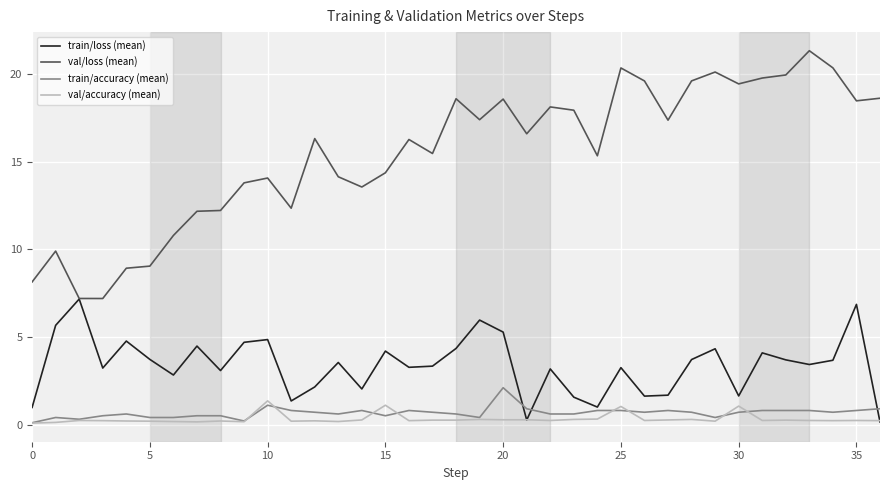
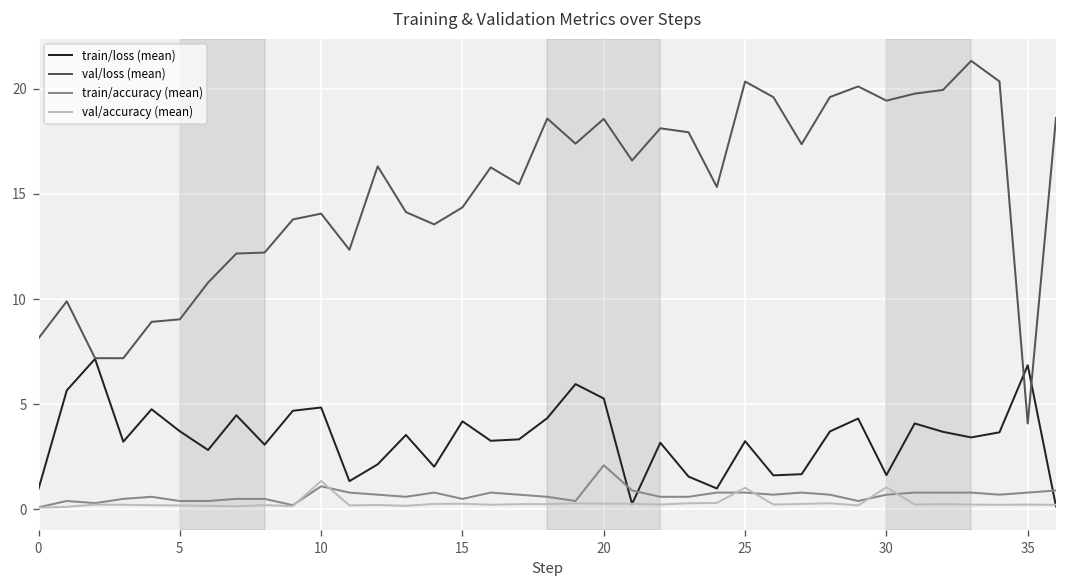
val/accuracy (mean), 15: 1.1 -> 0.3
val/loss (mean), 35: 18.5 -> 4.1
